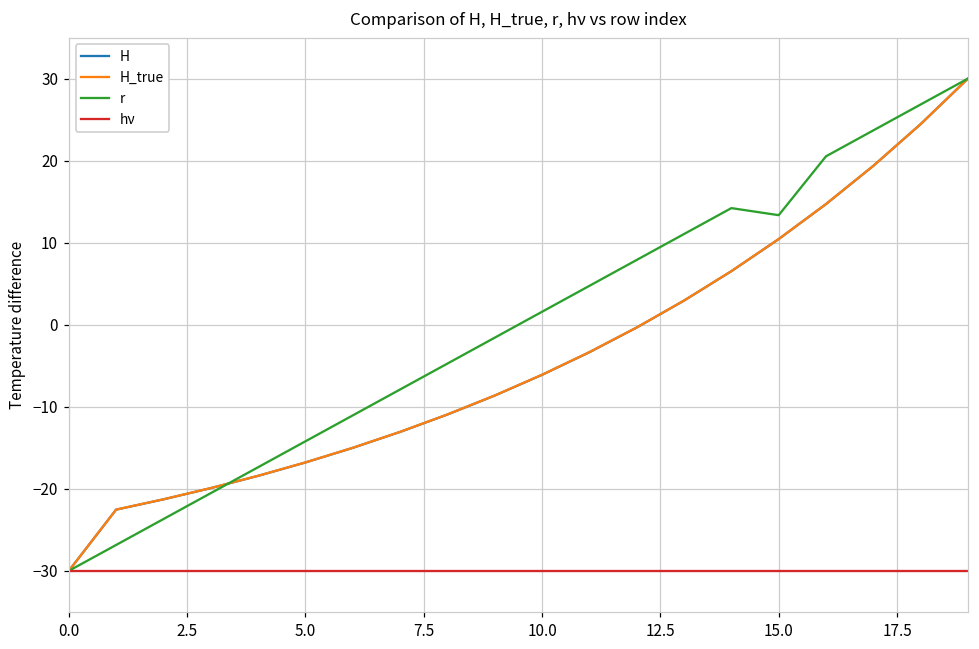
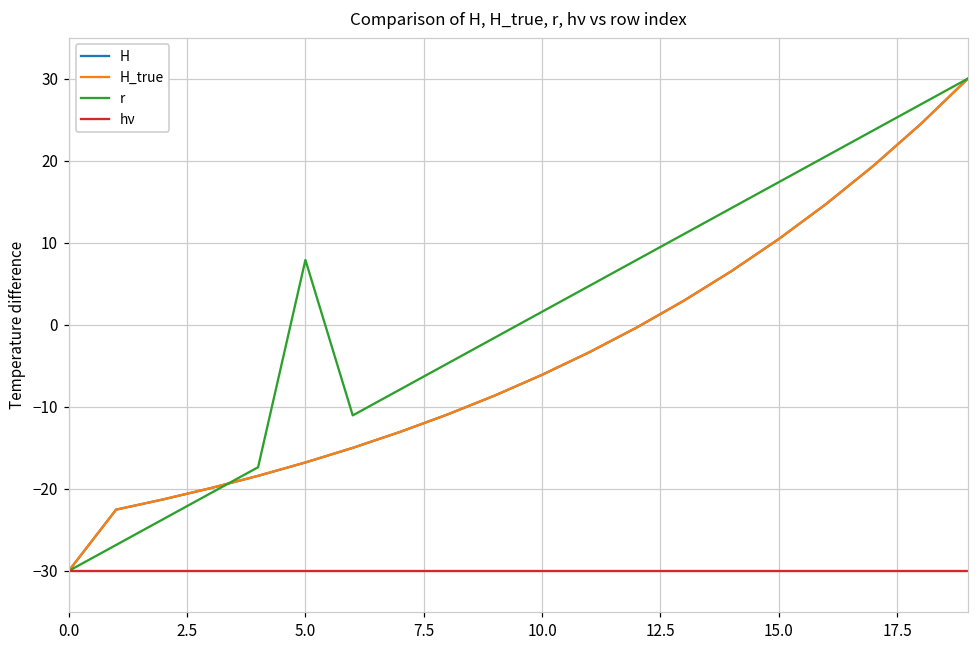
r, 5.0: -14 -> 8
r, 15.0: 13 -> 17
